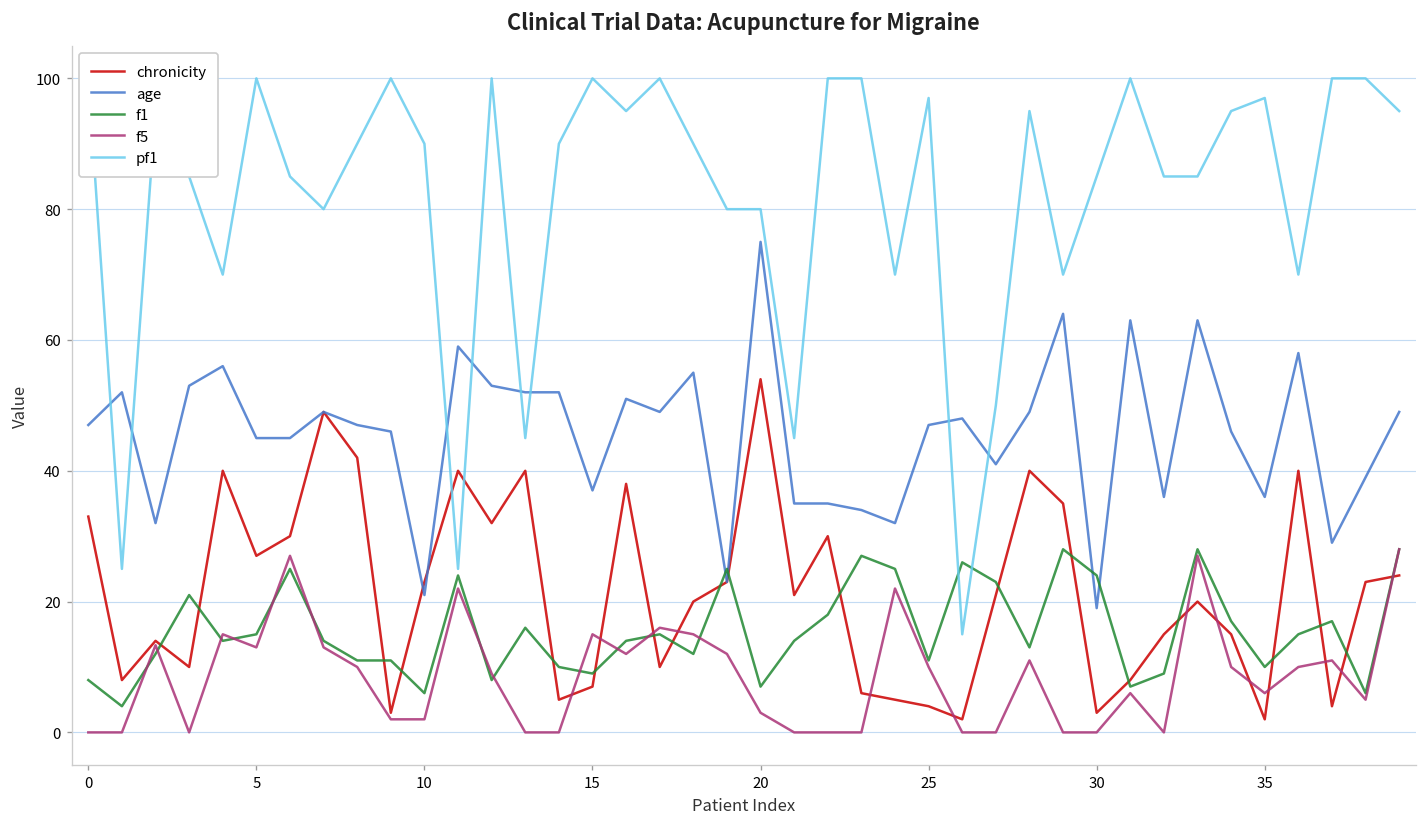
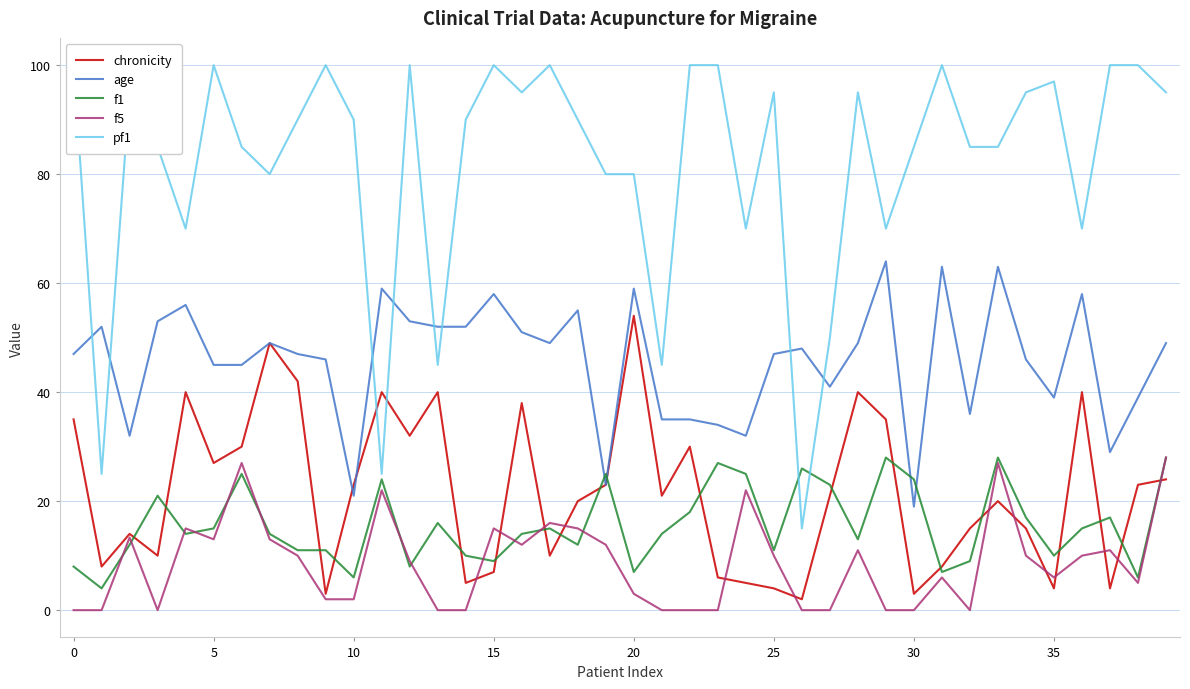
chronicity, 0: 33 -> 35
age, 15: 37 -> 58
age, 20: 75 -> 59
pf1, 25: 97 -> 95
chronicity, 35: 2 -> 4
age, 35: 36 -> 39
